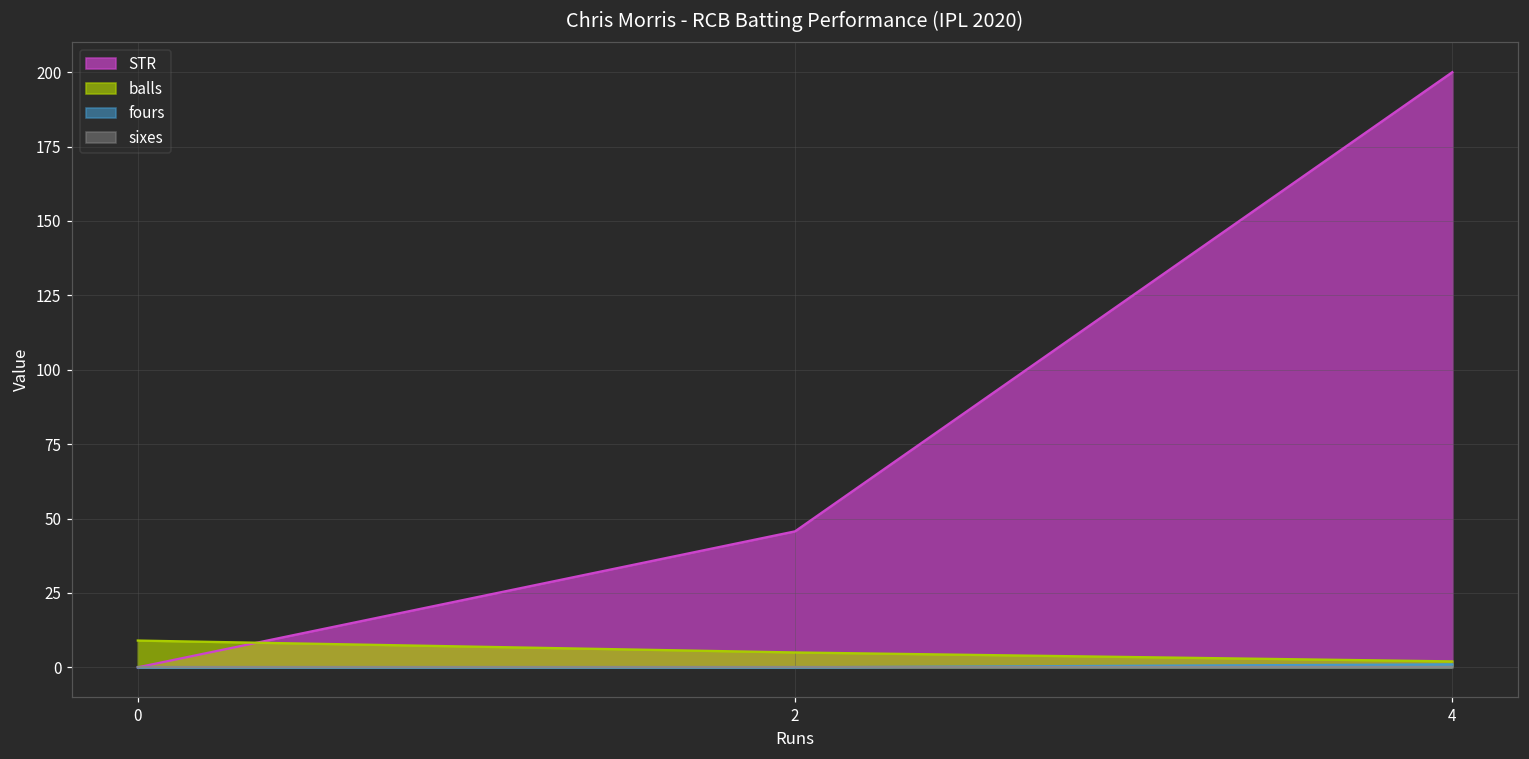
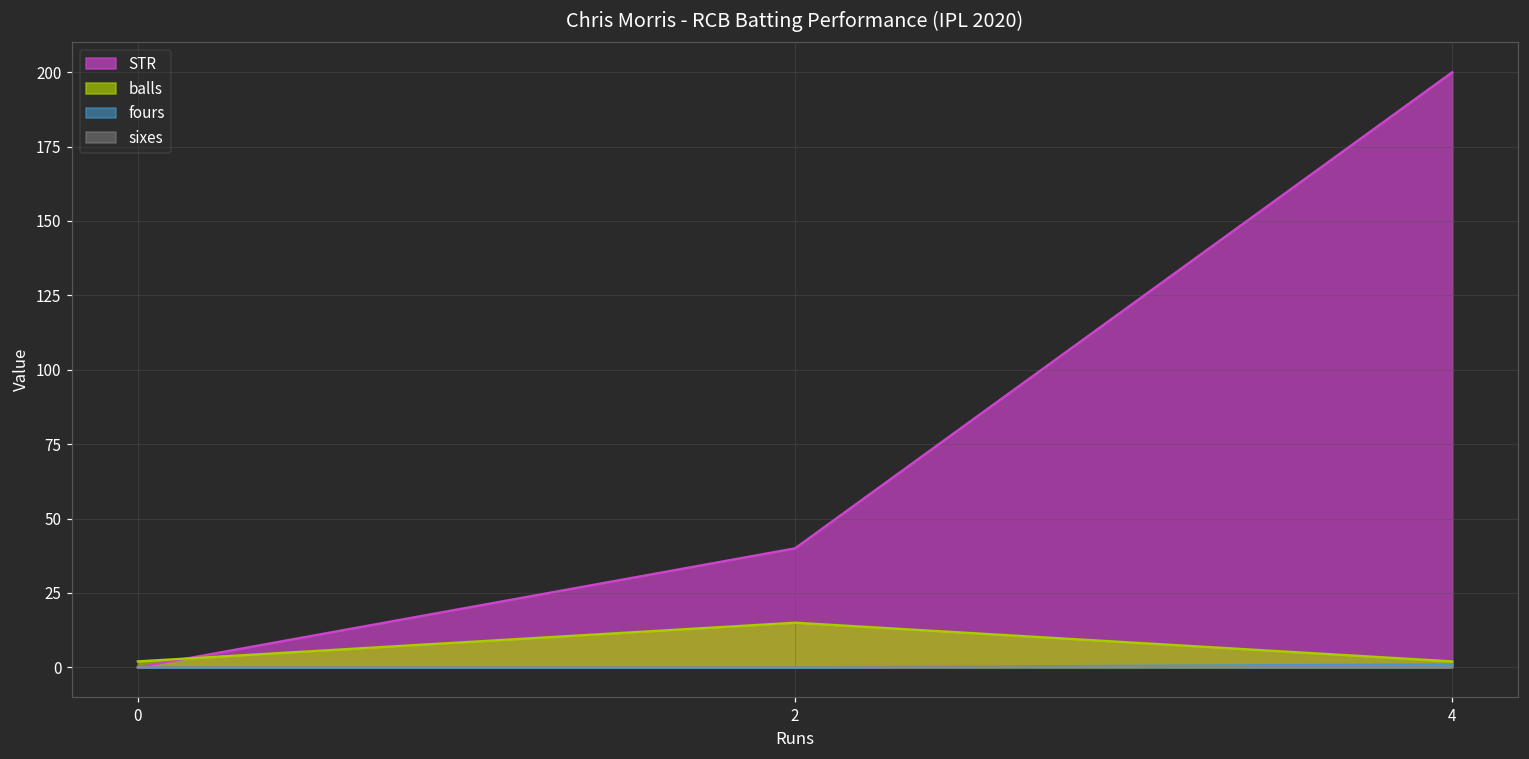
balls, 0: 9 -> 2
STR, 2: 46 -> 40
balls, 2: 5 -> 15
